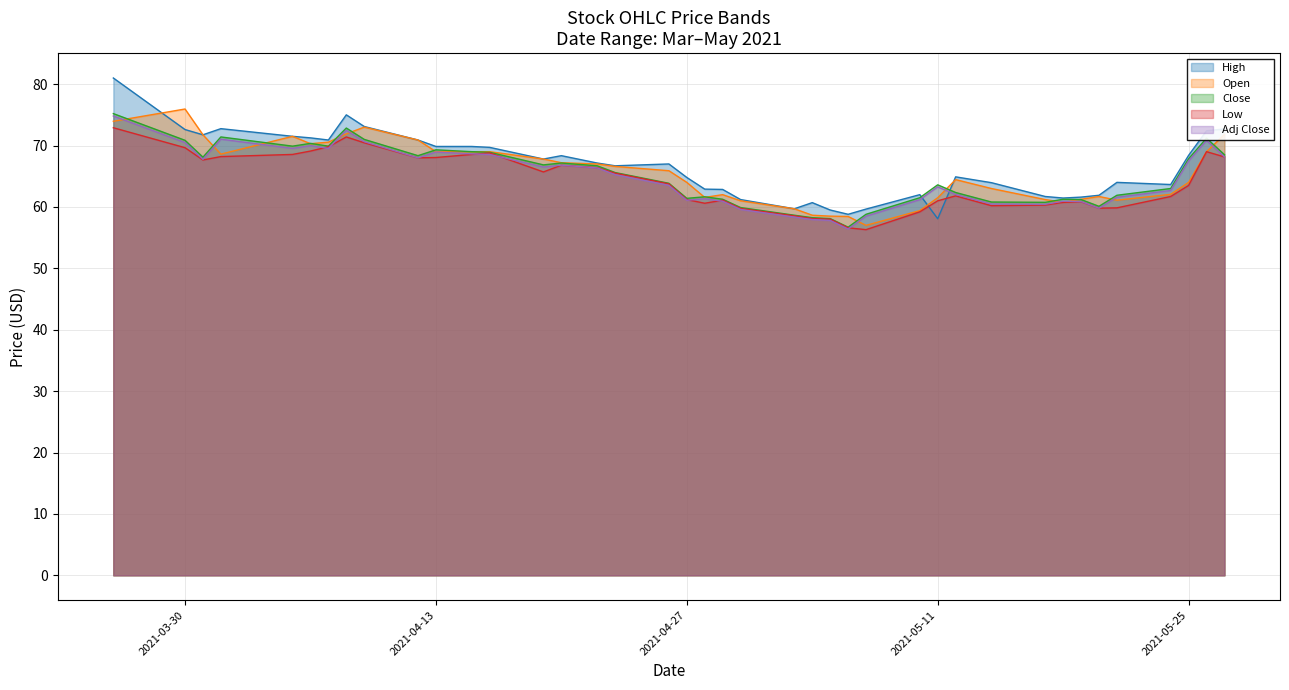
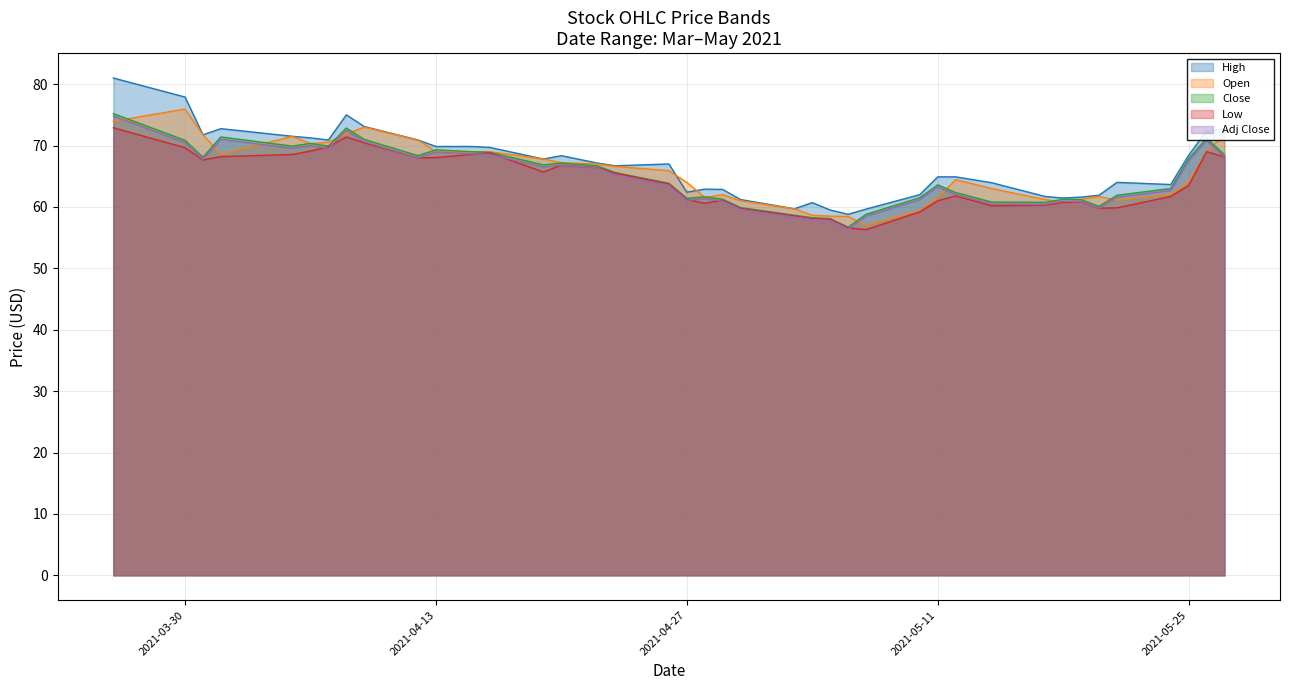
High, 2021-03-30: 73 -> 78
High, 2021-04-27: 65 -> 62
High, 2021-05-11: 58 -> 65
